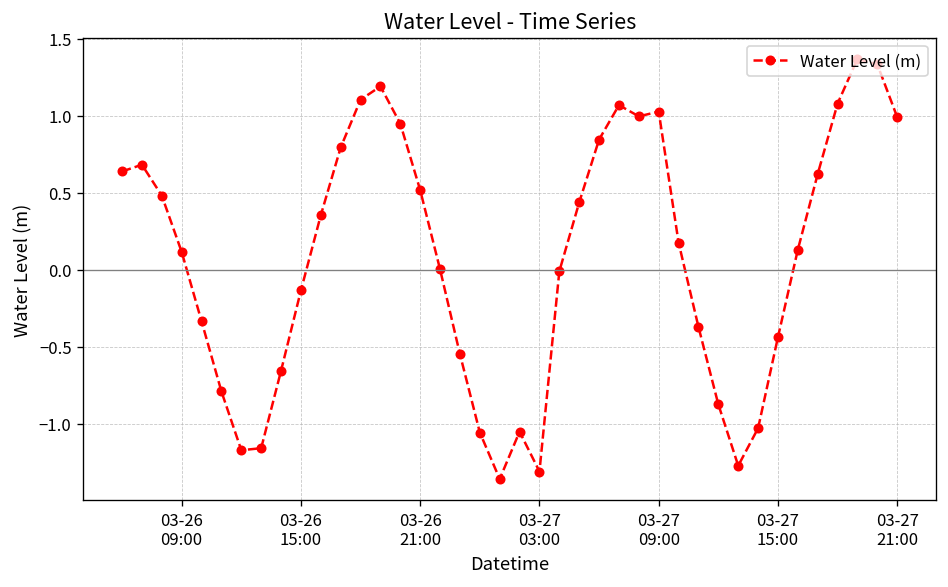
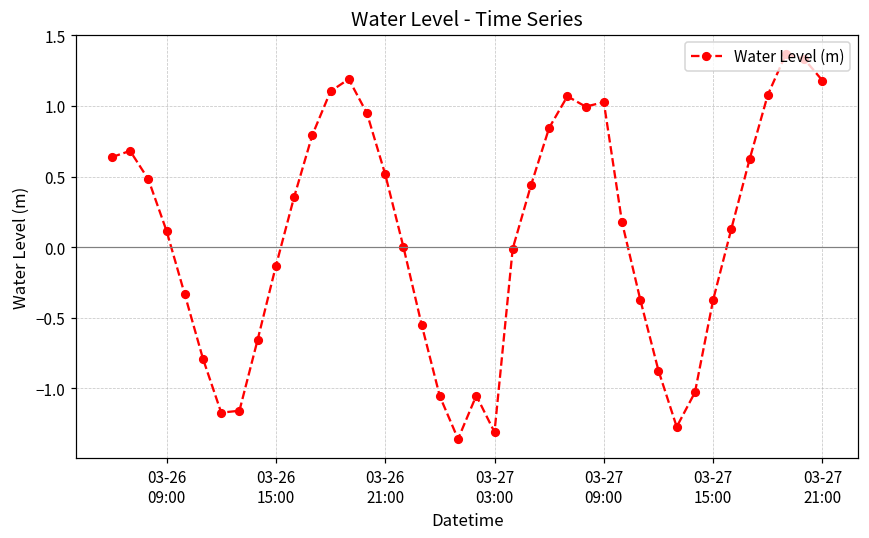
03-27 15:00: -0.44 -> -0.37
03-27 21:00: 0.99 -> 1.18
